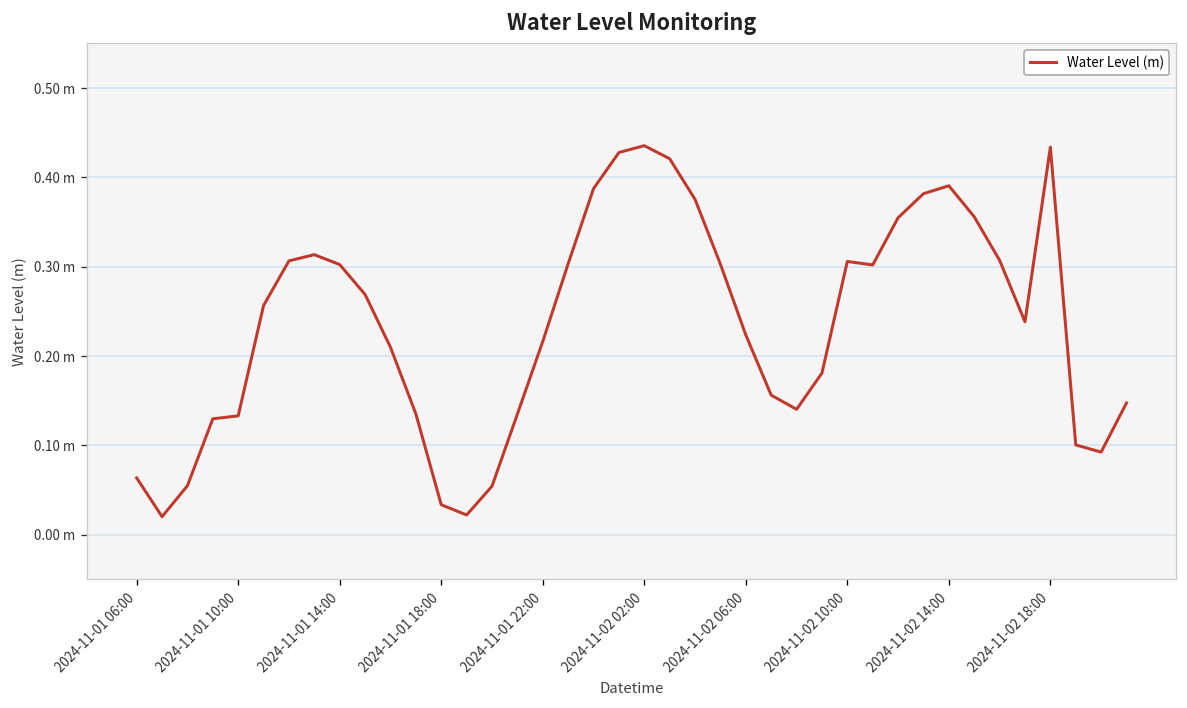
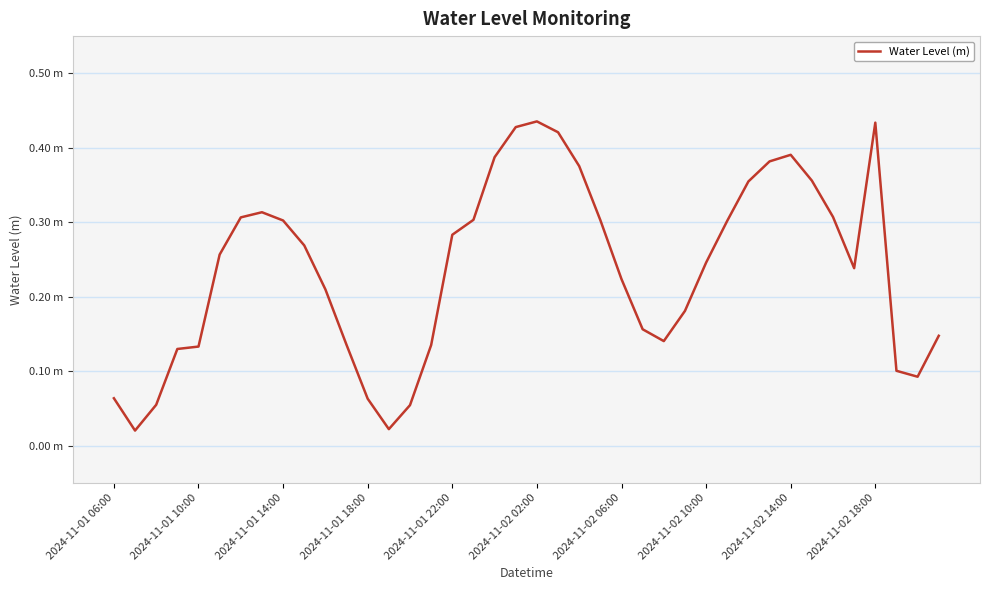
2024-11-01 18:00: 0.03 m -> 0.06 m
2024-11-01 22:00: 0.22 m -> 0.28 m
2024-11-02 10:00: 0.31 m -> 0.25 m
